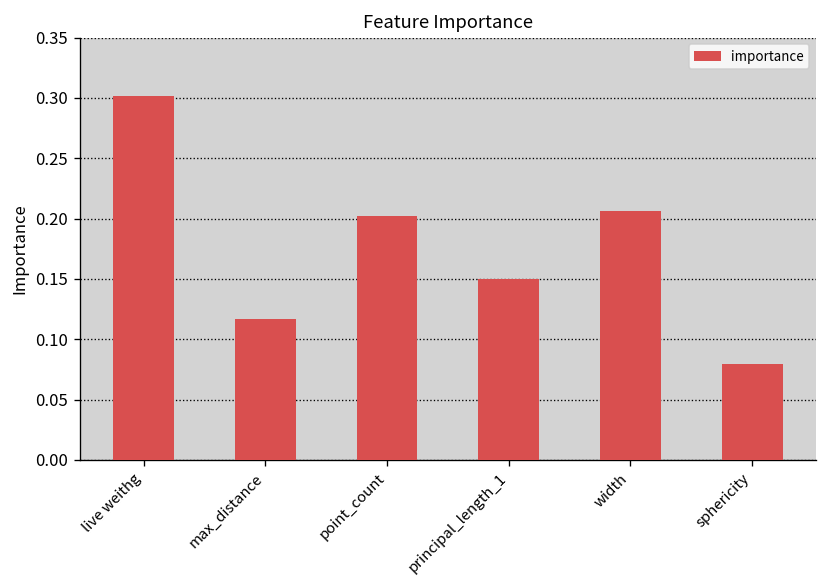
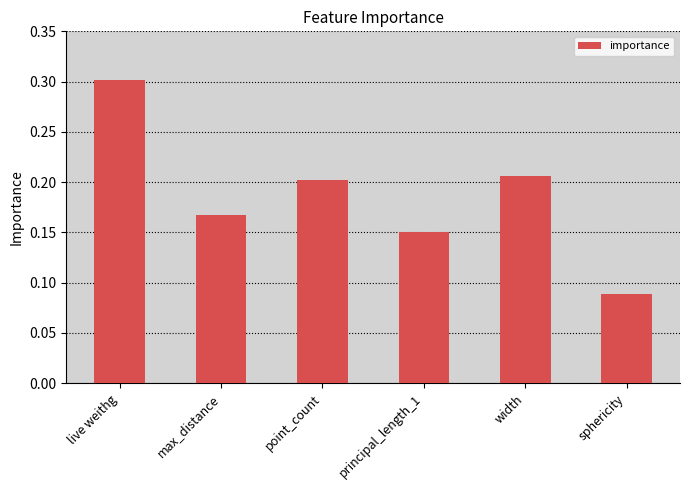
max_distance: 0.116 -> 0.167
sphericity: 0.079 -> 0.089
